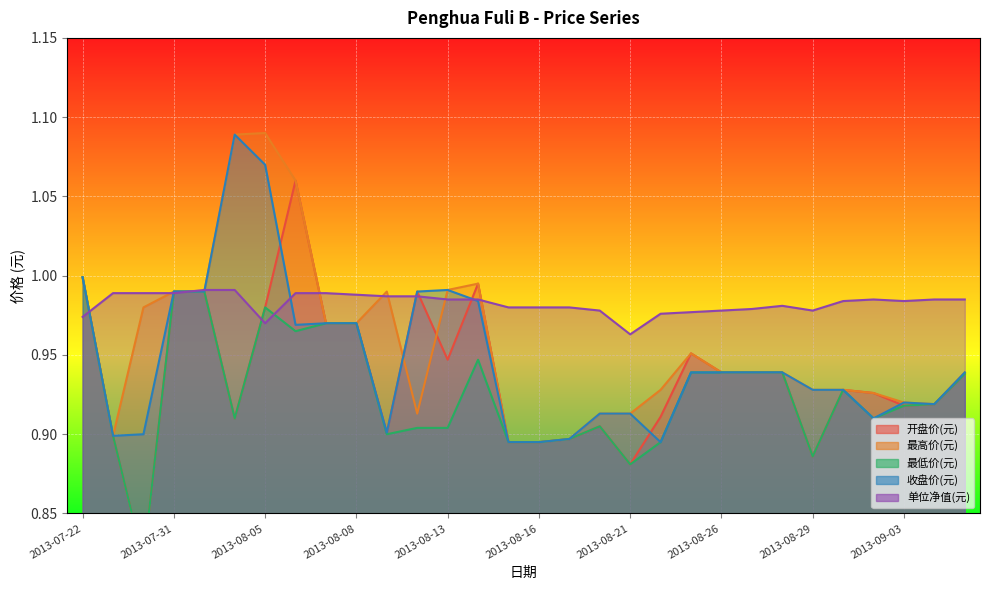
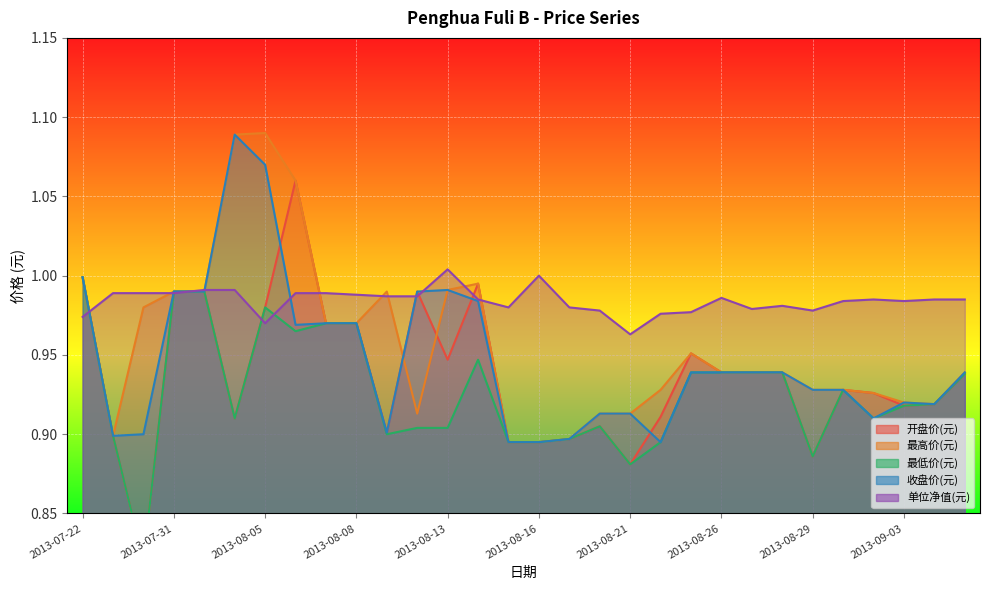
单位净值(元), 2013-08-13: 0.985 -> 1.004
单位净值(元), 2013-08-16: 0.98 -> 1.00
单位净值(元), 2013-08-26: 0.978 -> 0.986
